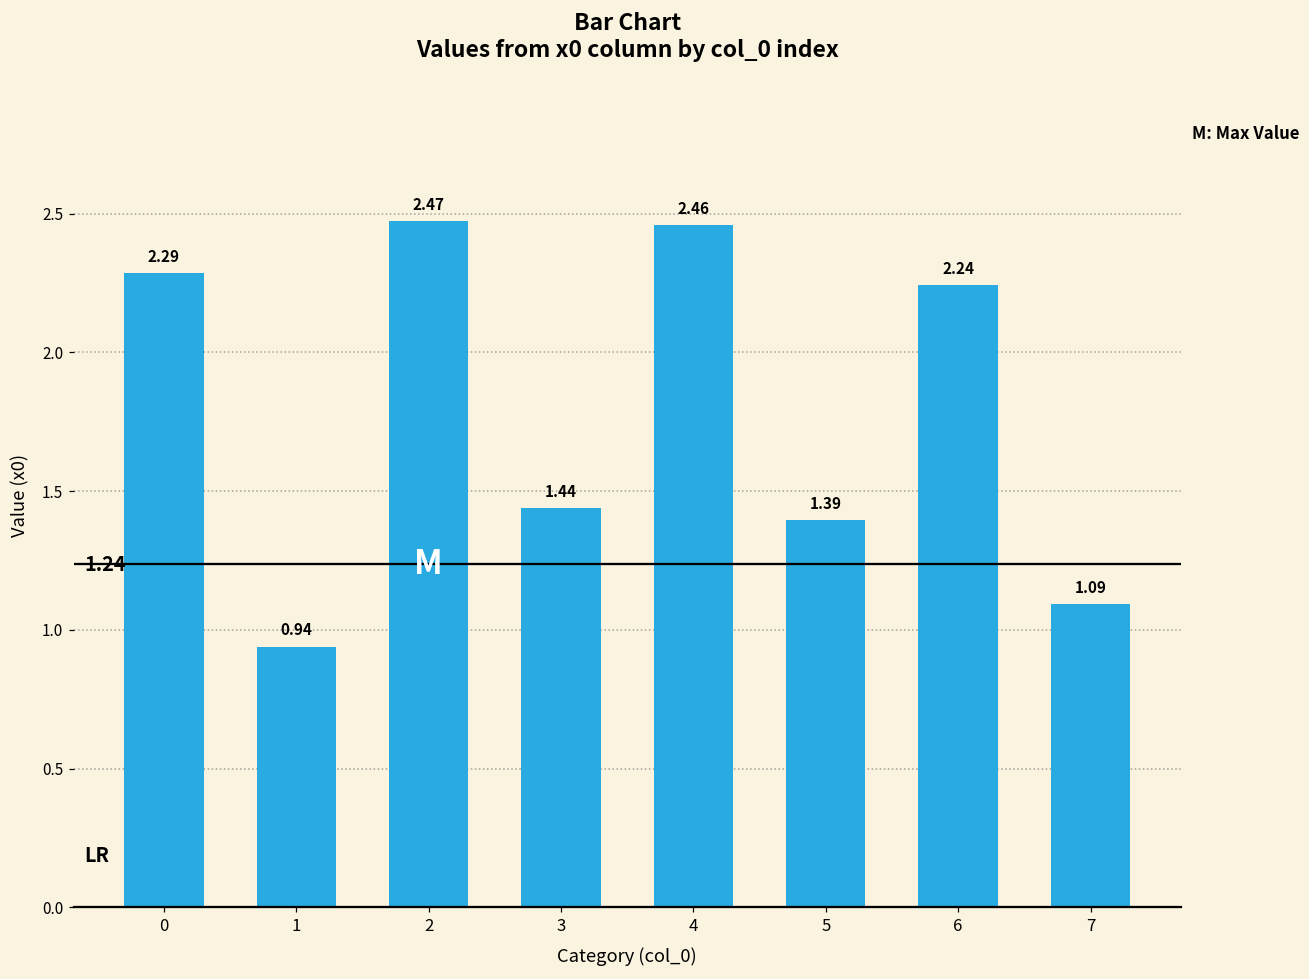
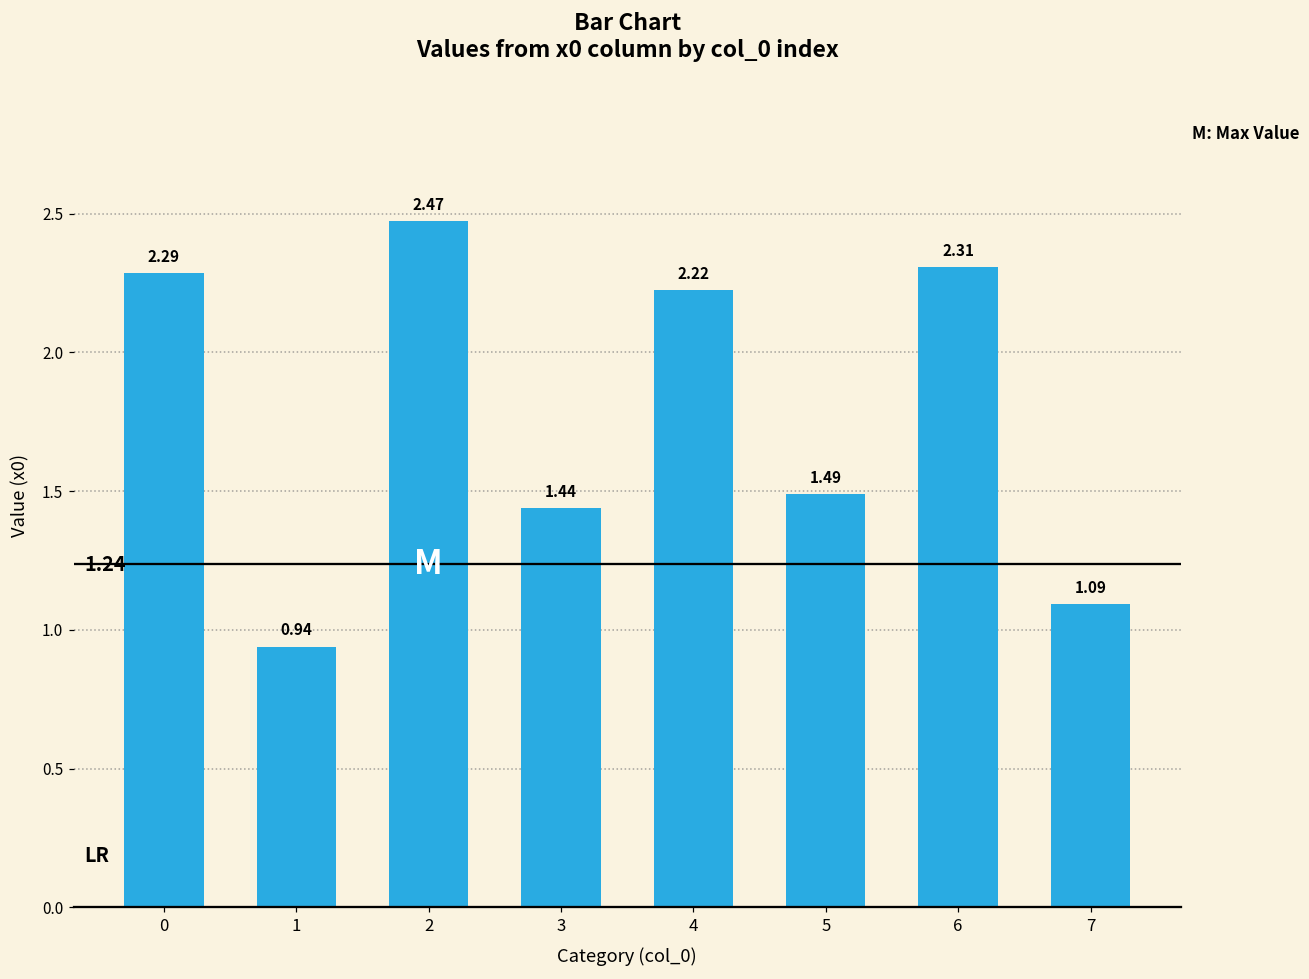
4: 2.46 -> 2.22
5: 1.39 -> 1.49
6: 2.24 -> 2.31
